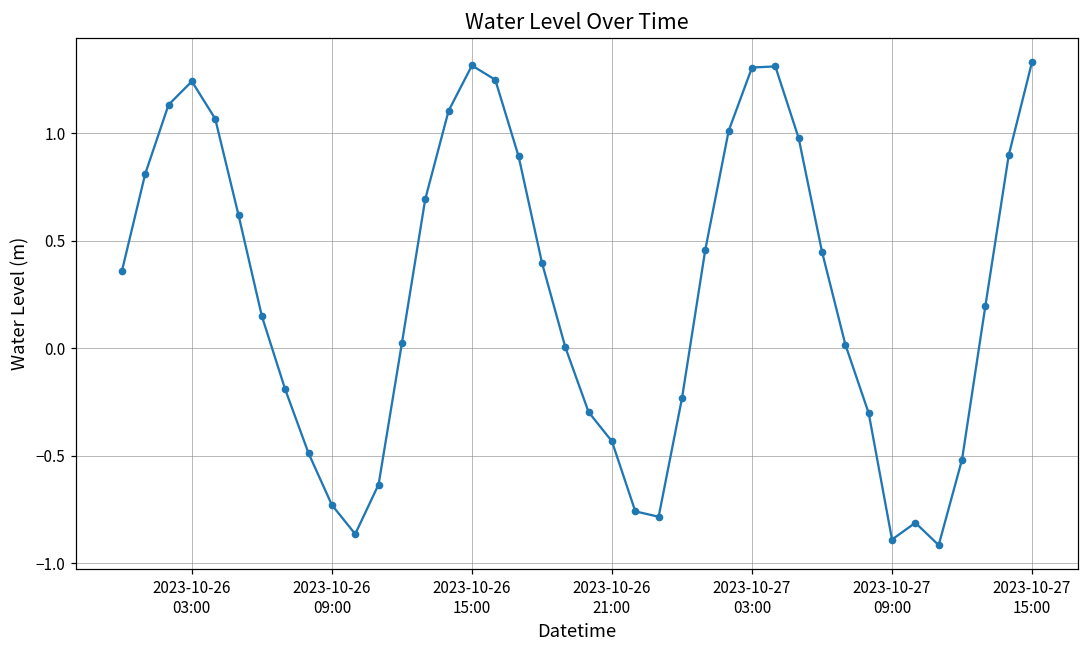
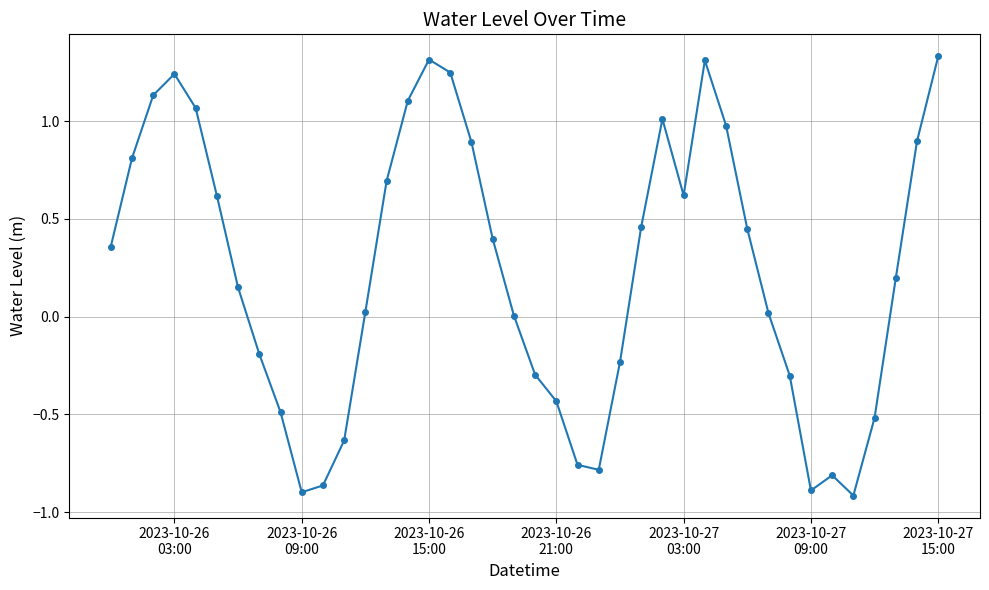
2023-10-26 09:00: -0.73 -> -0.90
2023-10-27 03:00: 1.31 -> 0.62
